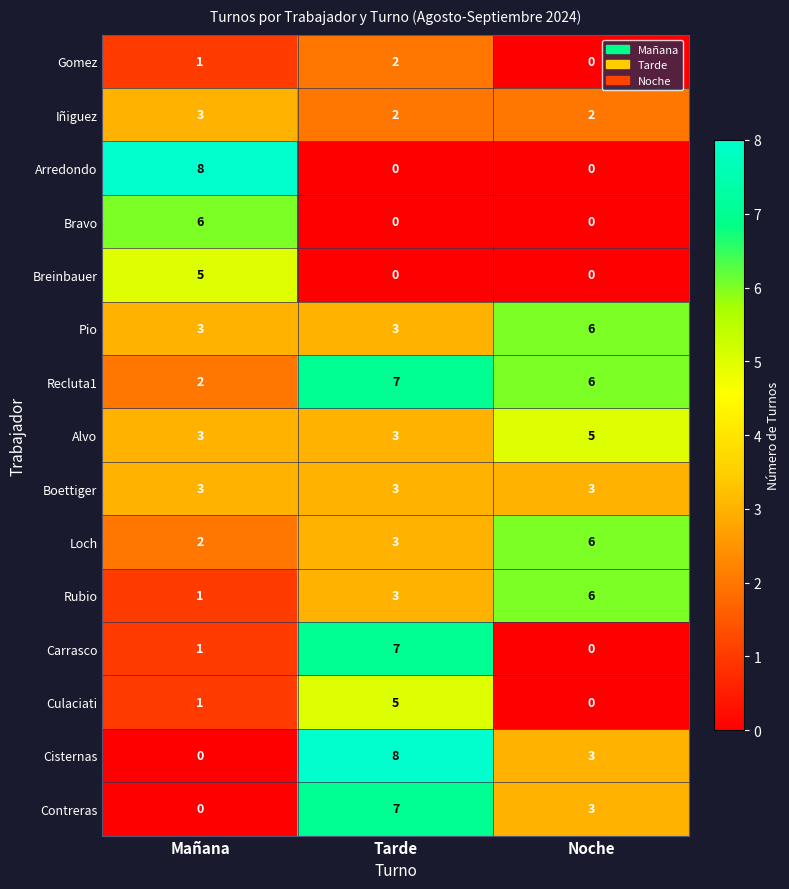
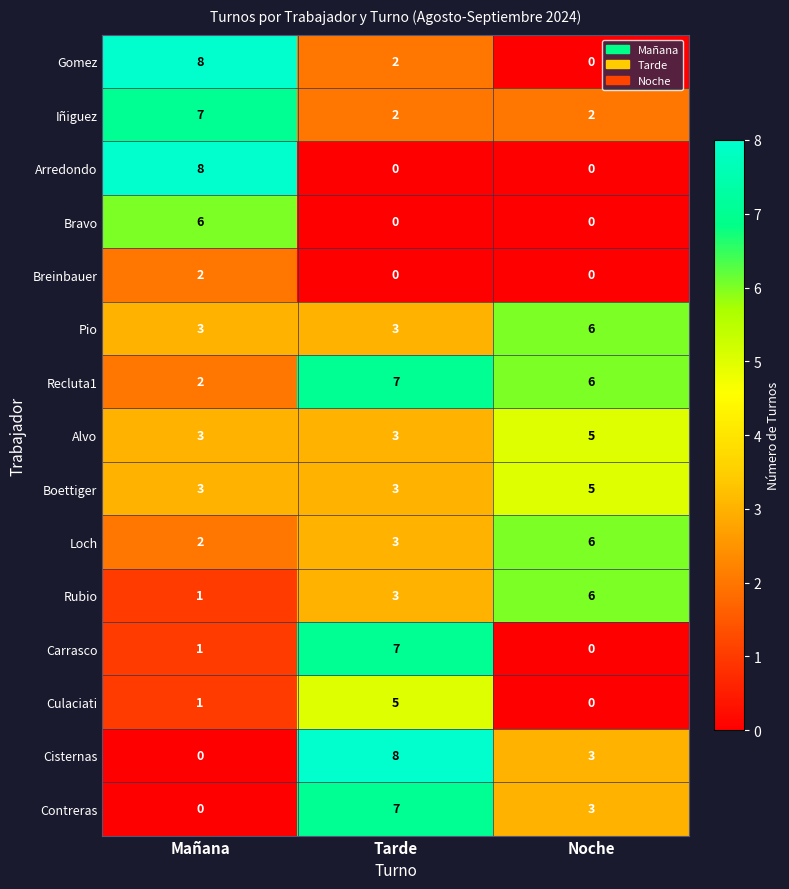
Gomez, Mañana: 1 -> 8
Iñiguez, Mañana: 3 -> 7
Breinbauer, Mañana: 5 -> 2
Boettiger, Noche: 3 -> 5
